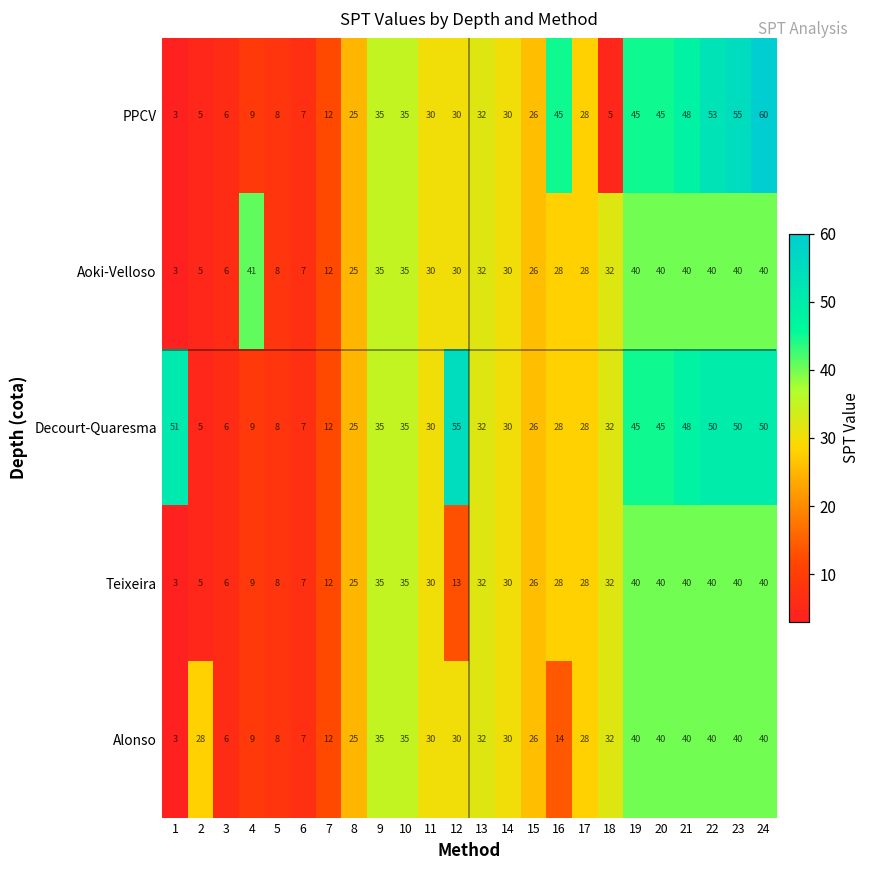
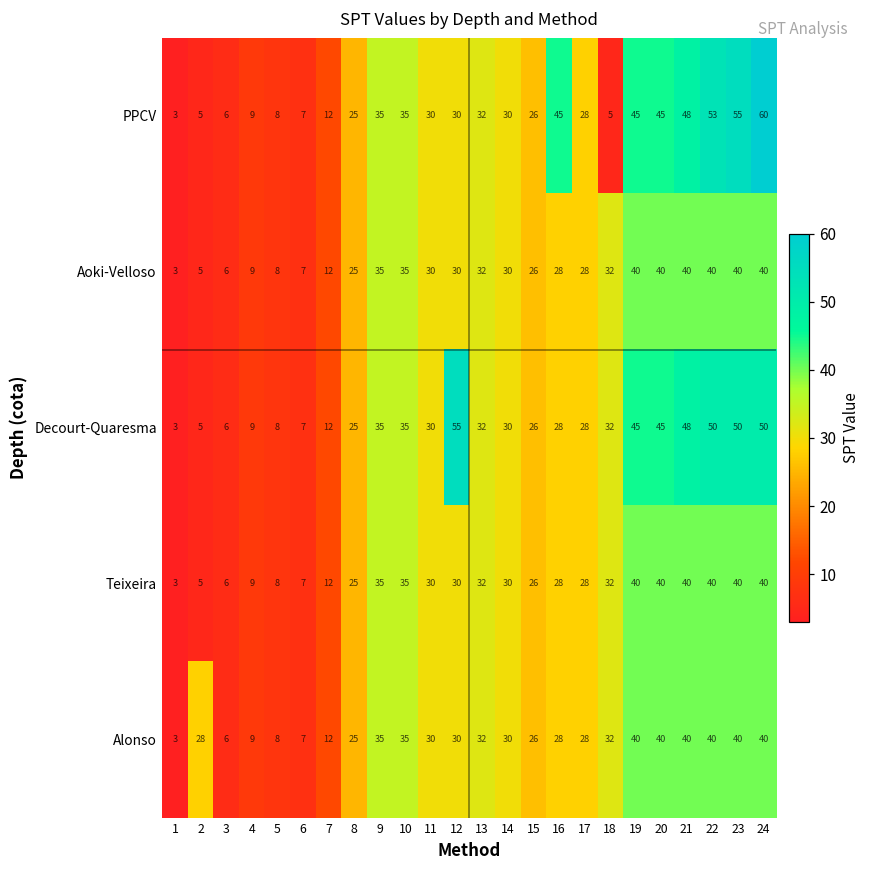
Aoki-Velloso, 4: 41 -> 9
Decourt-Quaresma, 1: 51 -> 3
Teixeira, 12: 13 -> 30
Alonso, 16: 14 -> 28
